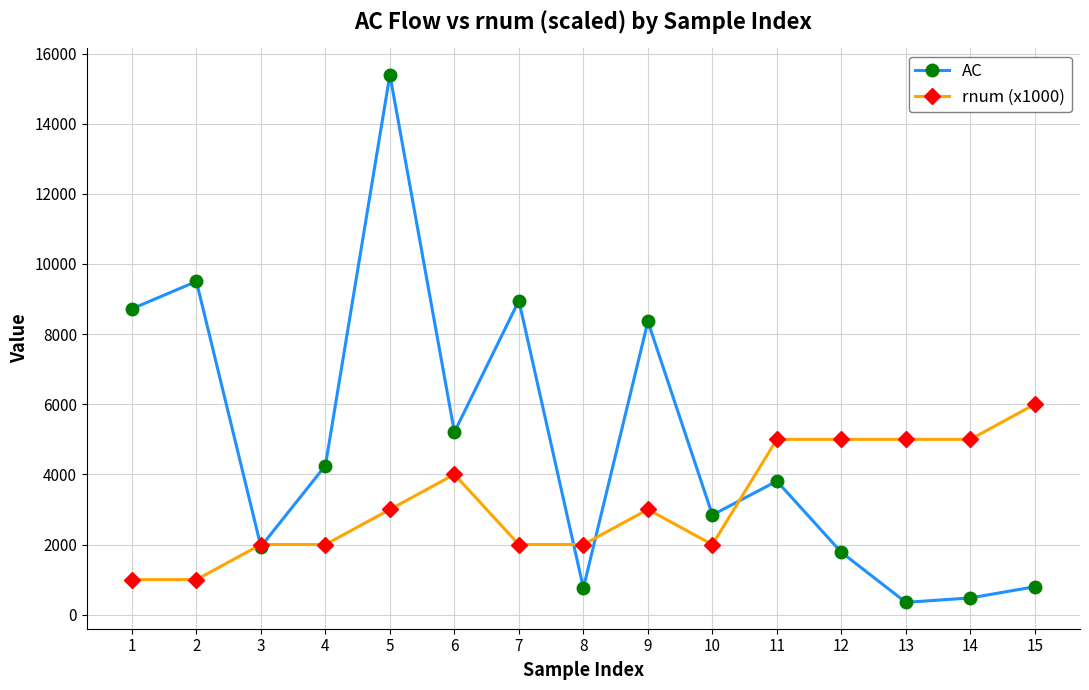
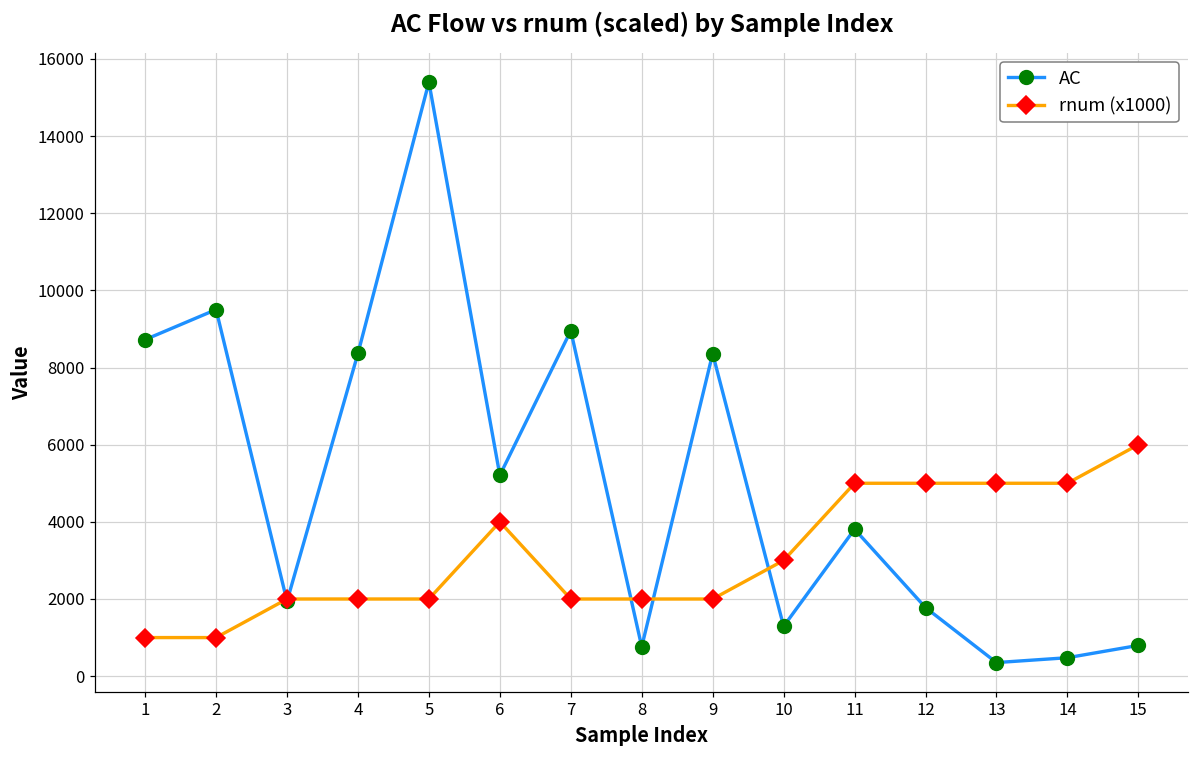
AC, 4: 4300 -> 8400
rnum (x1000), 5: 3000 -> 2000
rnum (x1000), 9: 3000 -> 2000
AC, 10: 2800 -> 1300
rnum (x1000), 10: 2000 -> 3000
